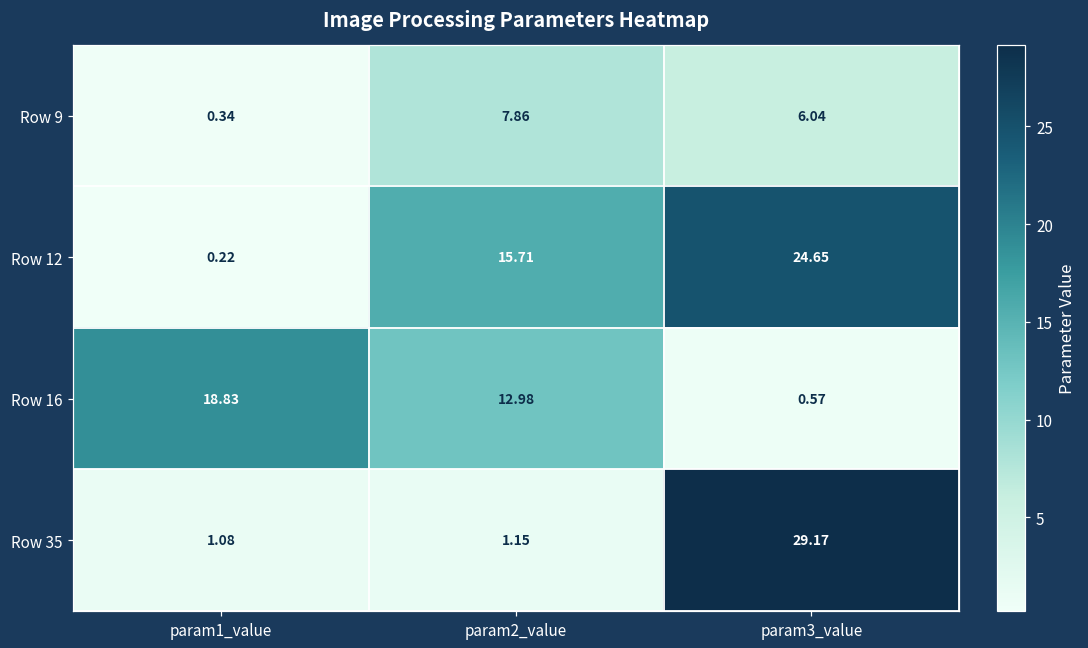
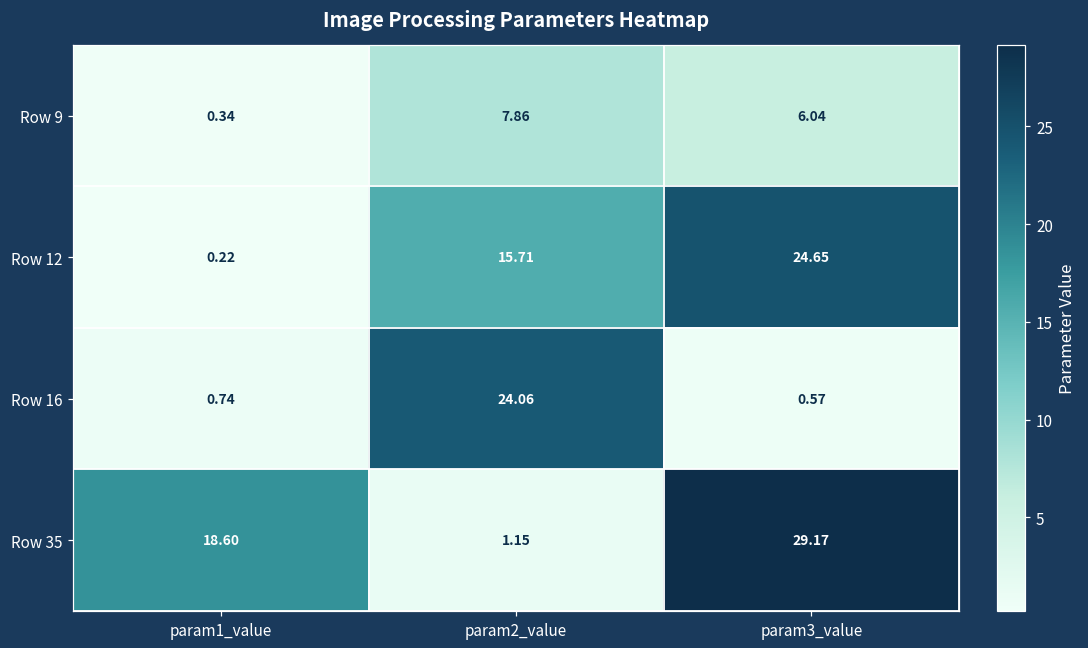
Row 16, param1_value: 18.83 -> 0.74
Row 16, param2_value: 12.98 -> 24.06
Row 35, param1_value: 1.08 -> 18.60
